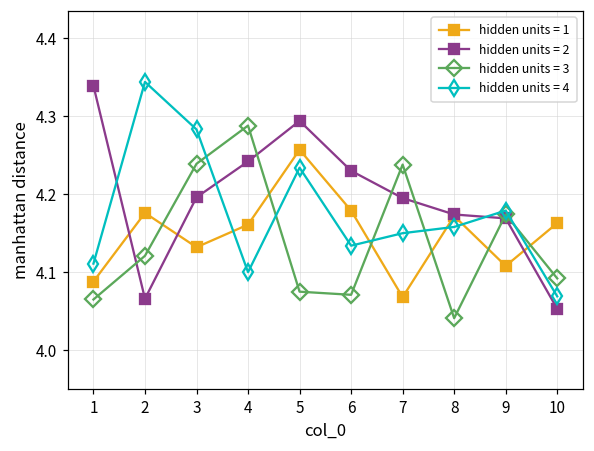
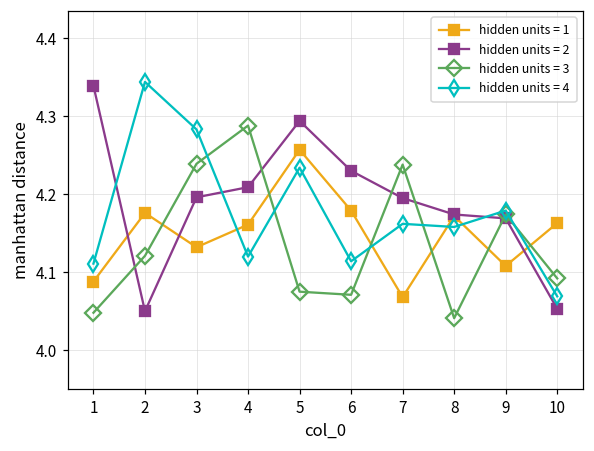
hidden units = 3, 1: 4.07 -> 4.05
hidden units = 2, 2: 4.07 -> 4.05
hidden units = 2, 4: 4.24 -> 4.21
hidden units = 4, 4: 4.10 -> 4.12
hidden units = 4, 6: 4.13 -> 4.11
hidden units = 4, 7: 4.15 -> 4.16
